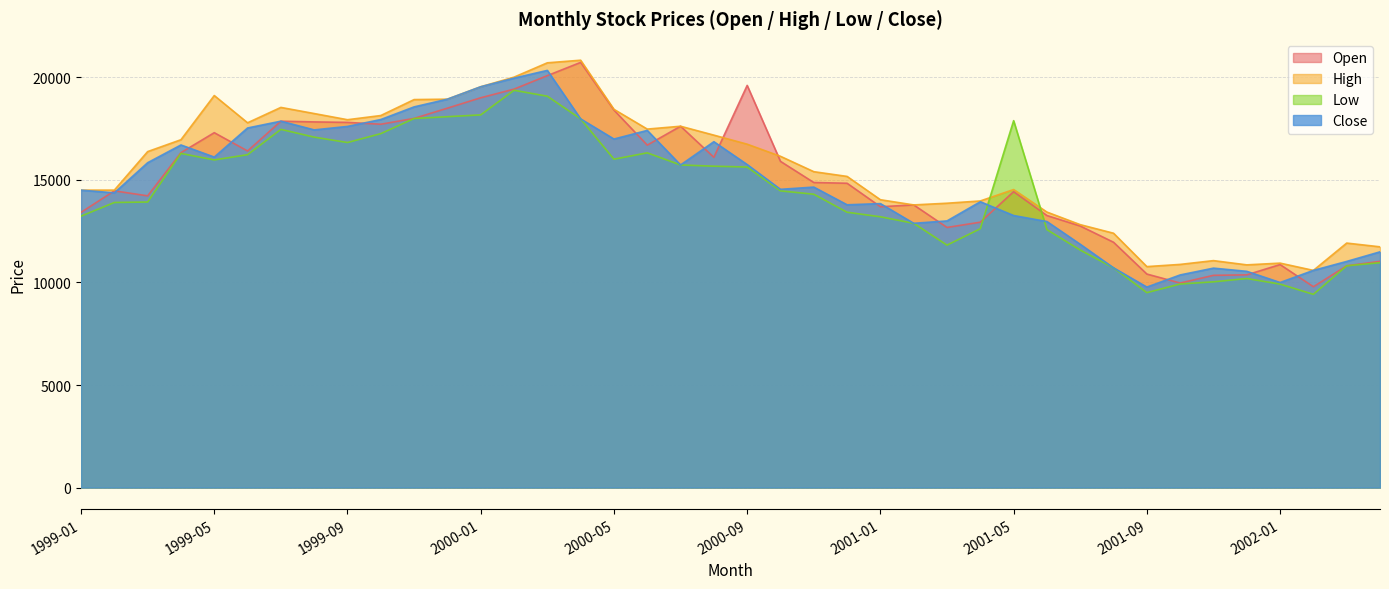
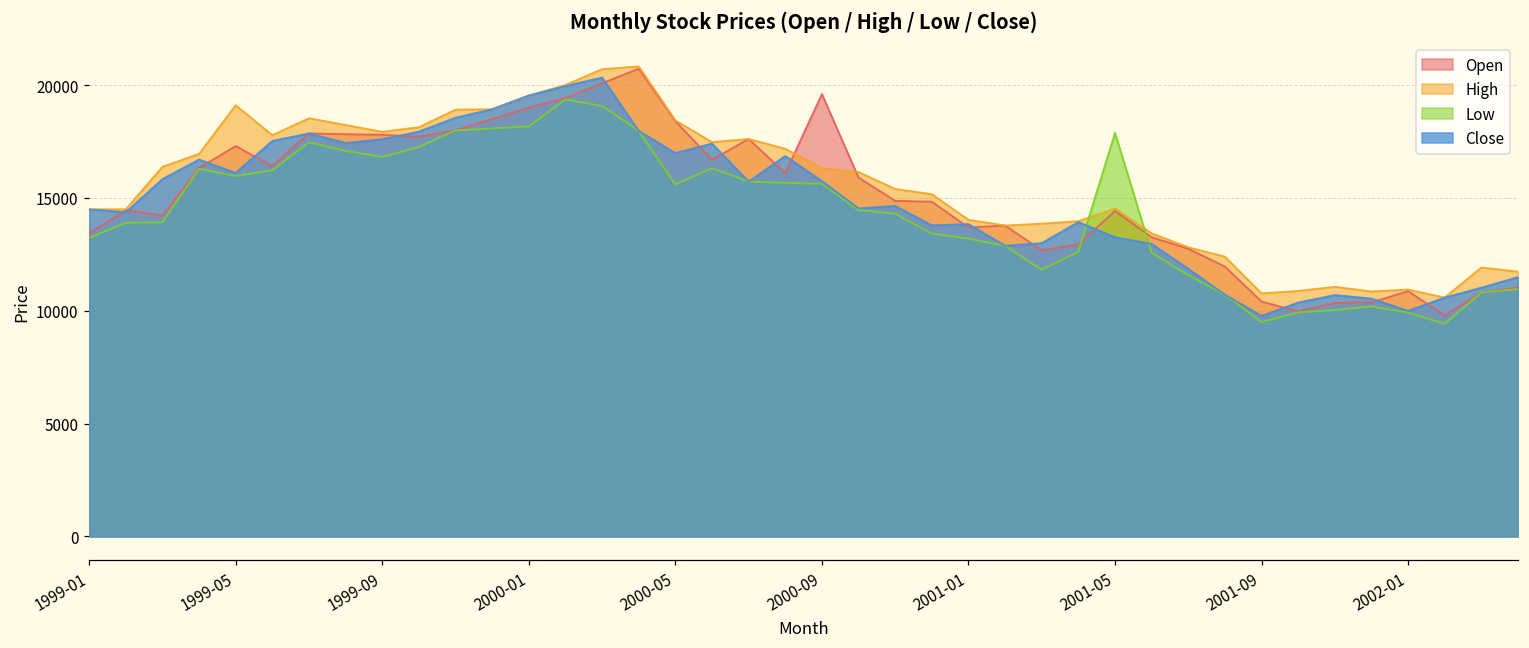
Low, 2000-05: 16000 -> 15600
High, 2000-09: 16700 -> 16300
